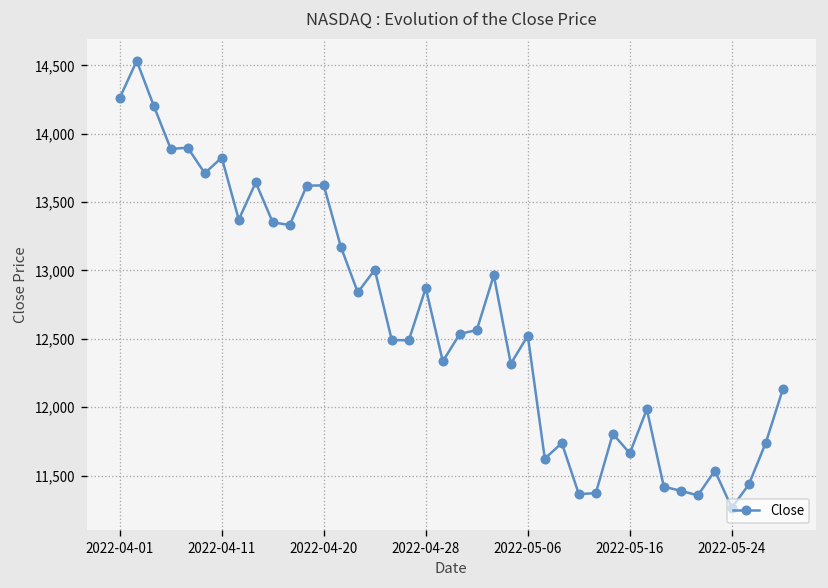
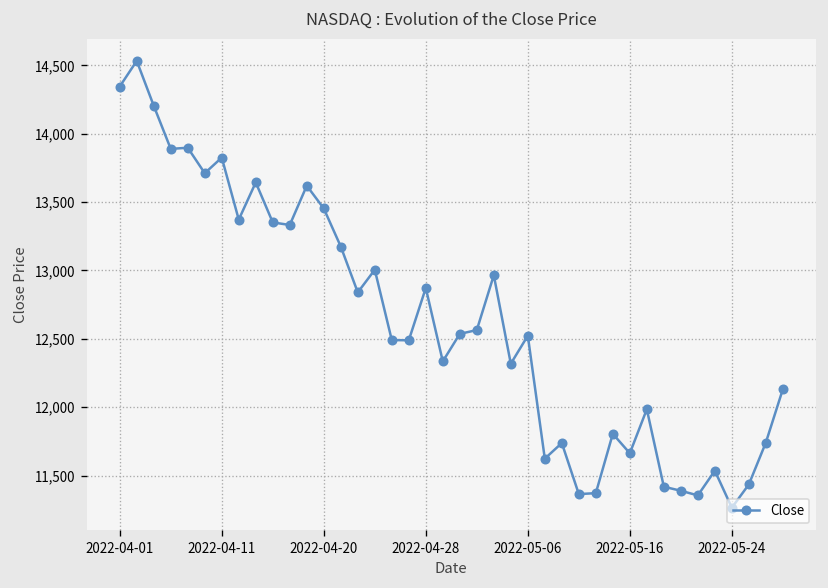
2022-04-01: 14,260 -> 14,340
2022-04-20: 13,620 -> 13,450
